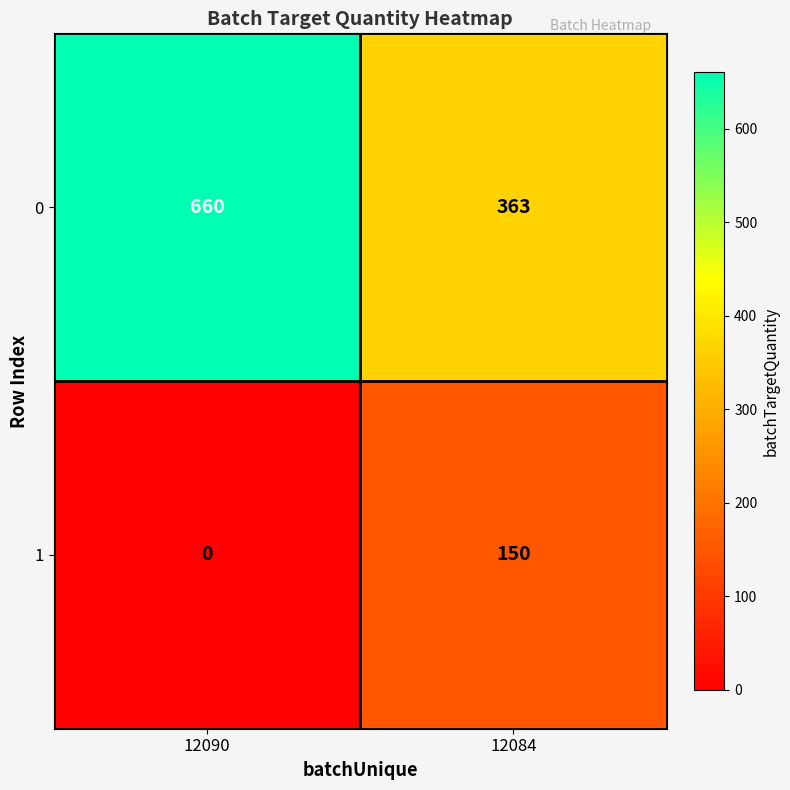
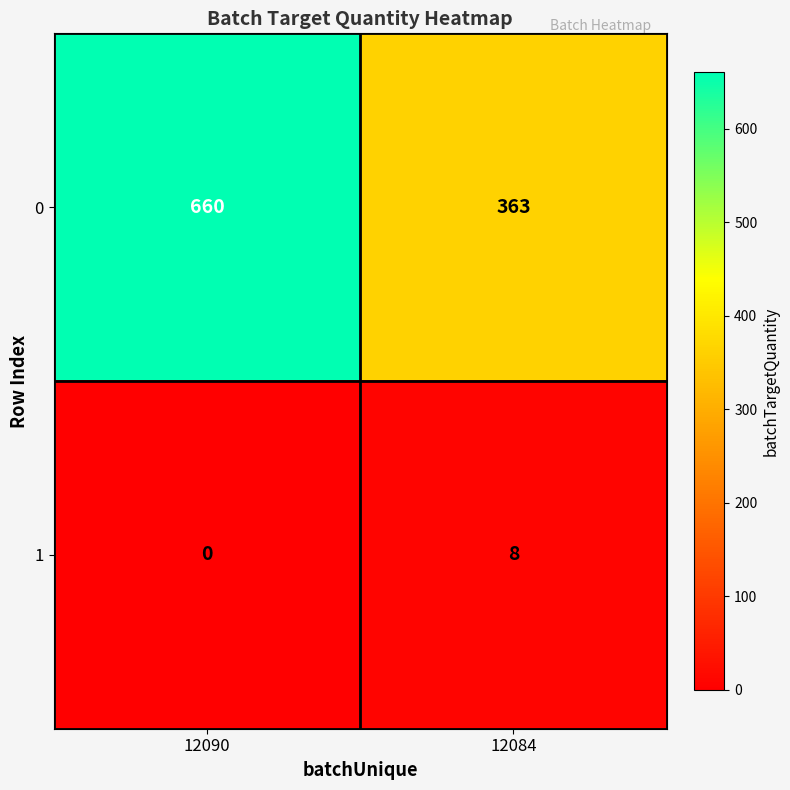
1, 12084: 150 -> 8
